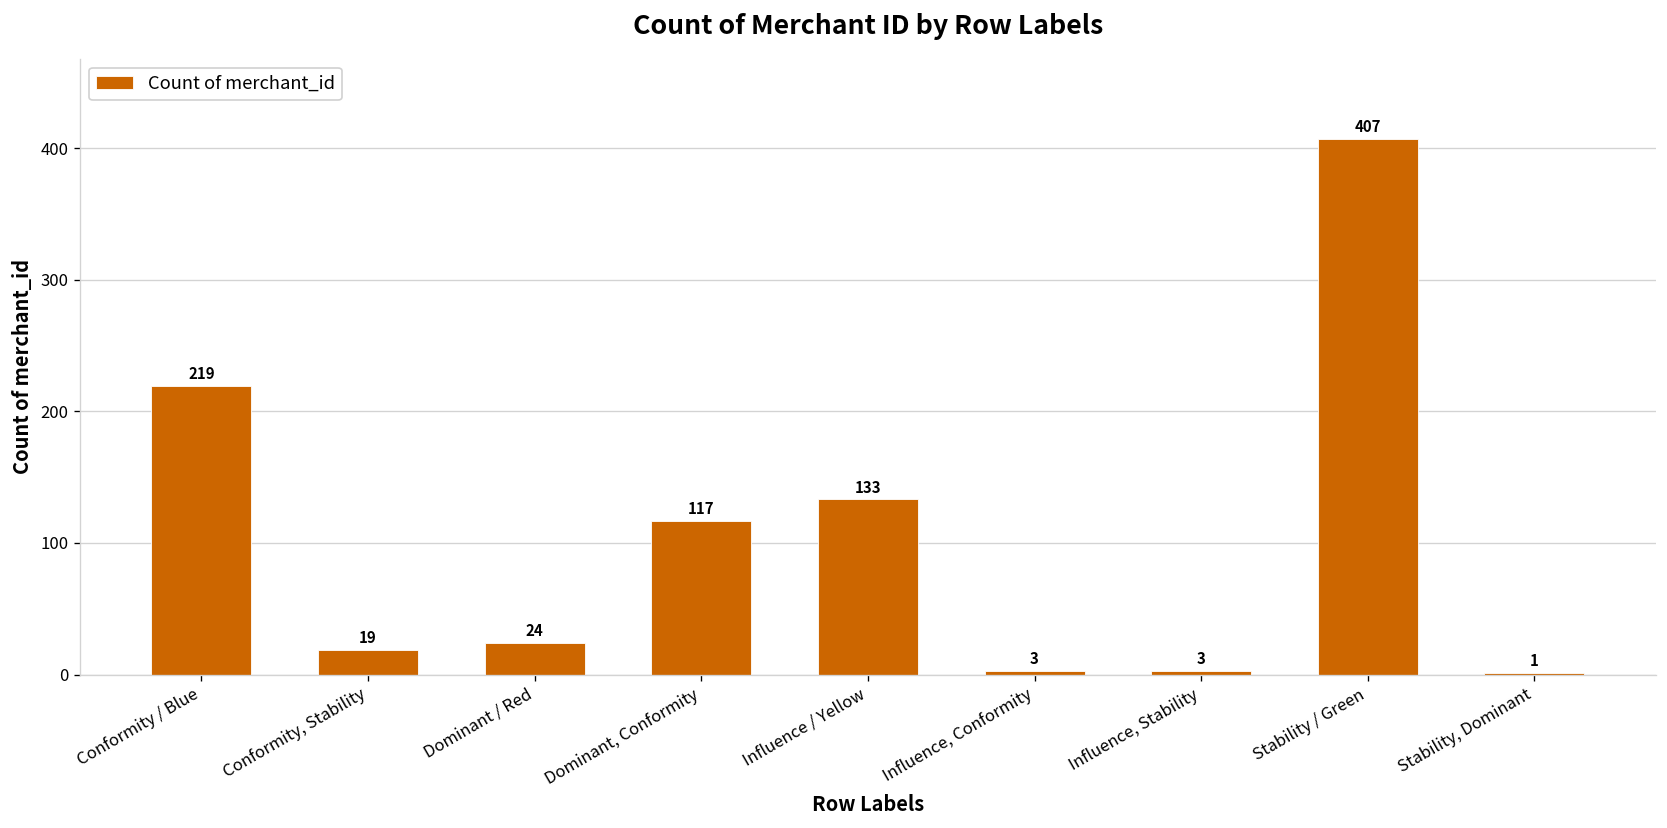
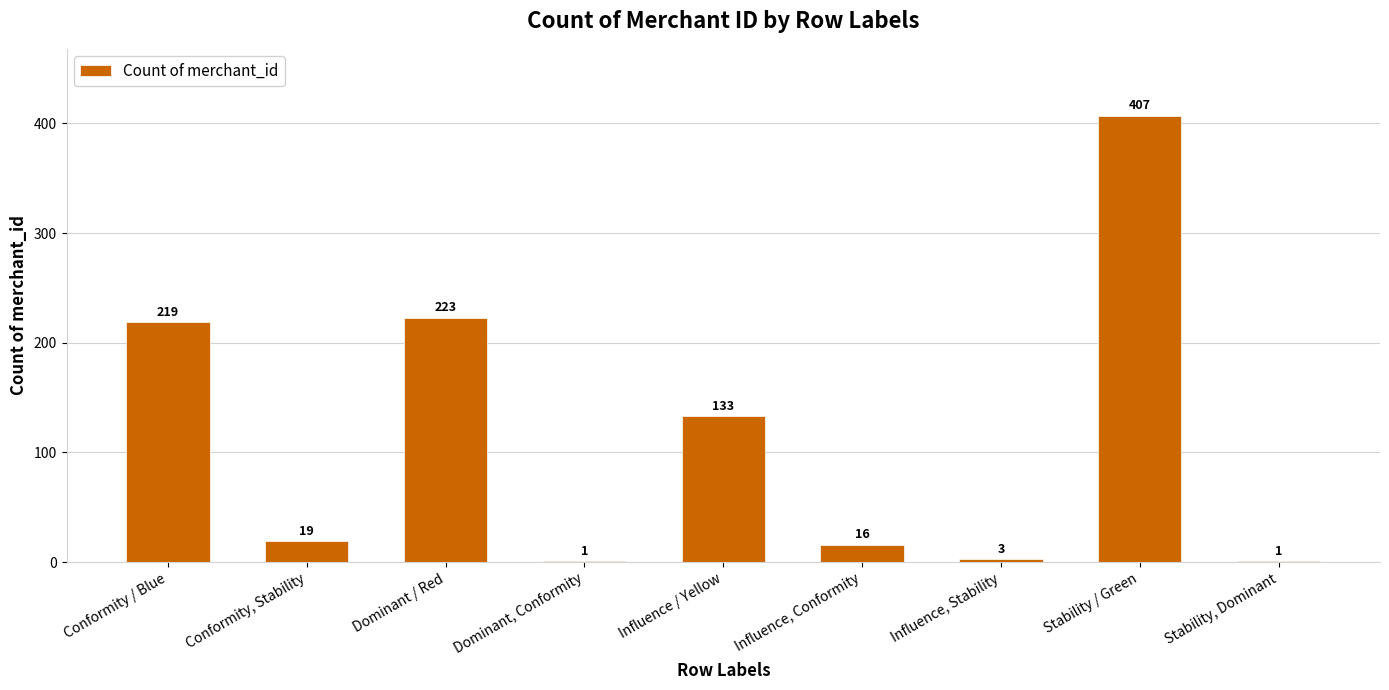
Dominant / Red: 24 -> 223
Dominant, Conformity: 117 -> 1
Influence, Conformity: 3 -> 16
